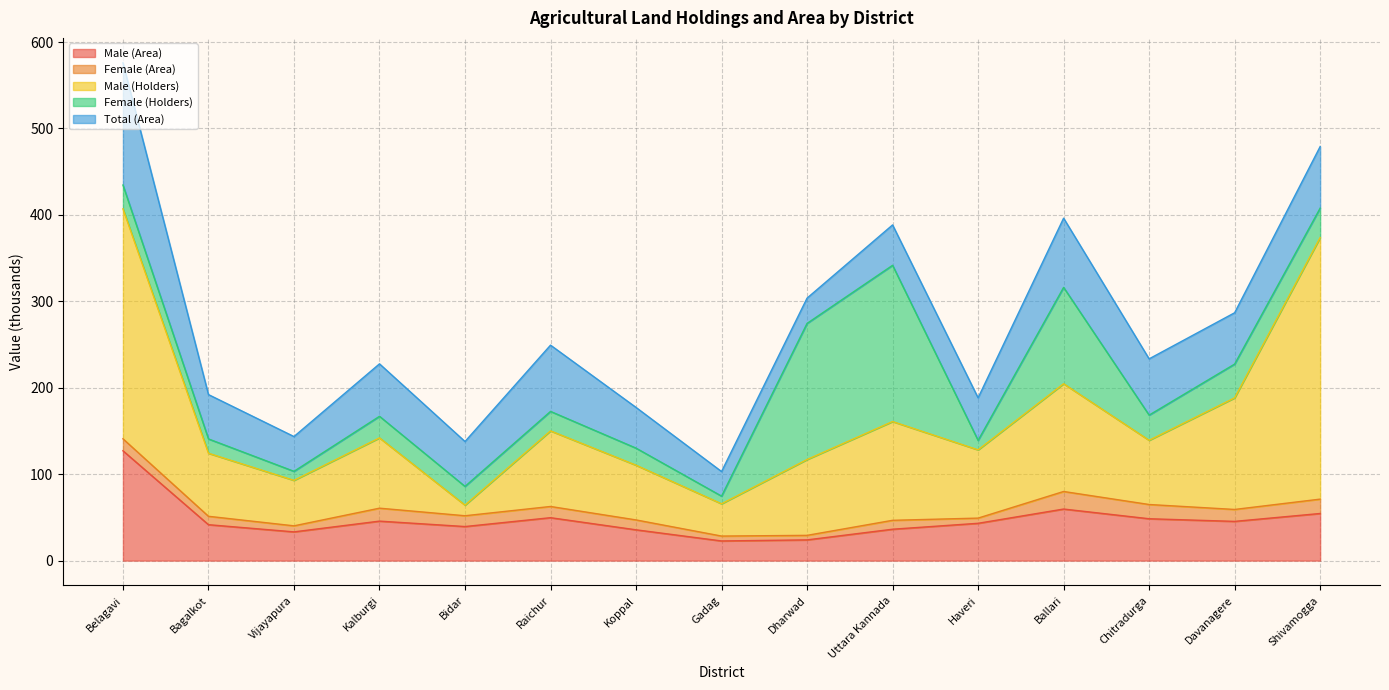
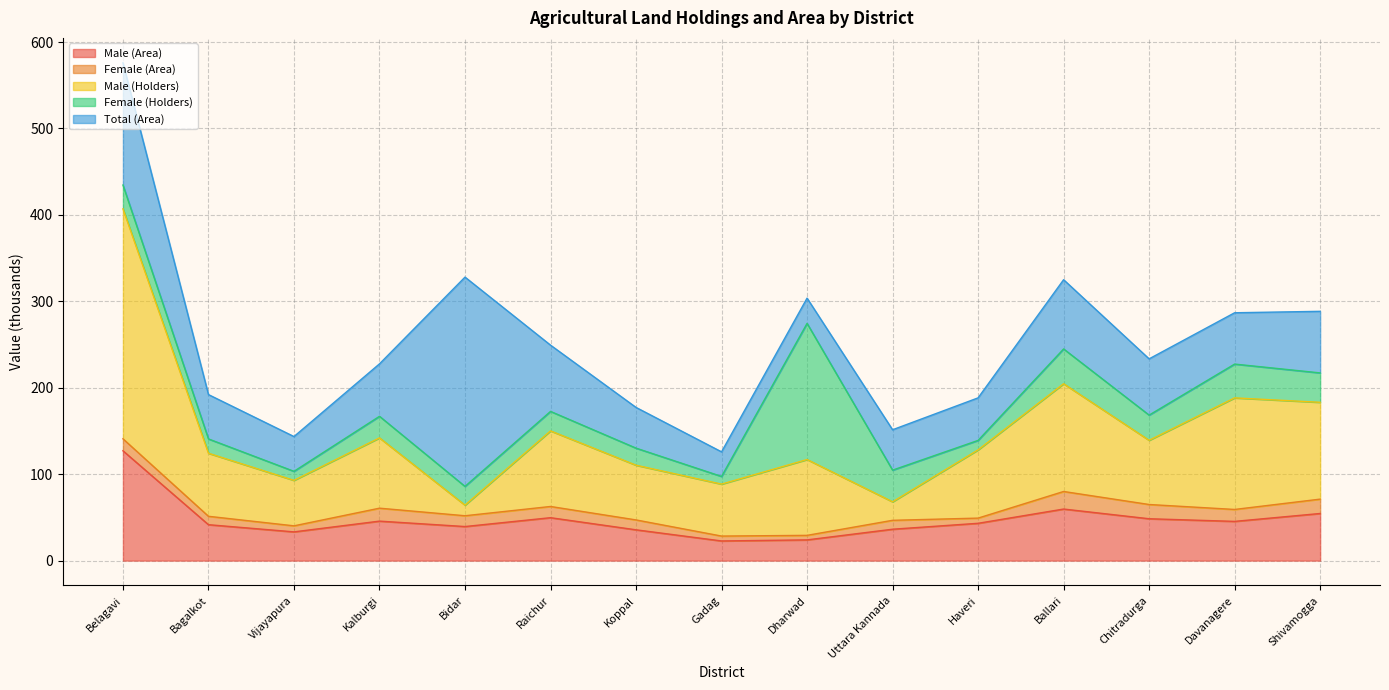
Total (Area), Bidar: 50 -> 240
Male (Holders), Gadag: 40 -> 60
Male (Holders), Uttara Kannada: 110 -> 20
Female (Holders), Uttara Kannada: 180 -> 40
Female (Holders), Ballari: 110 -> 40
Male (Holders), Shivamogga: 300 -> 110
